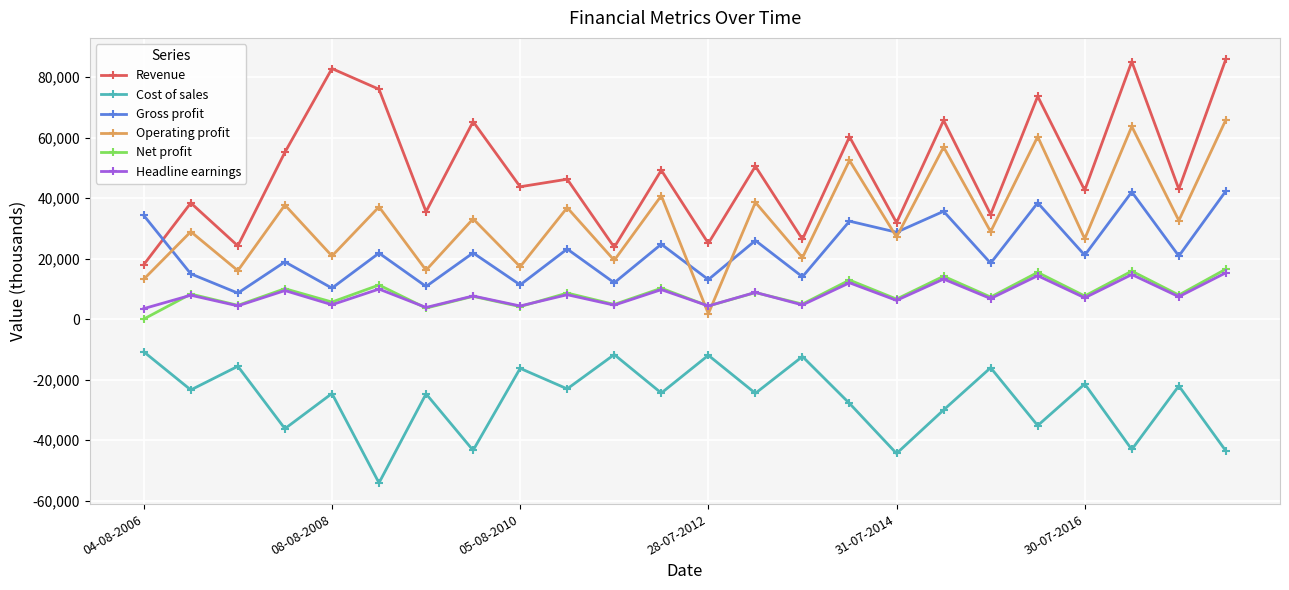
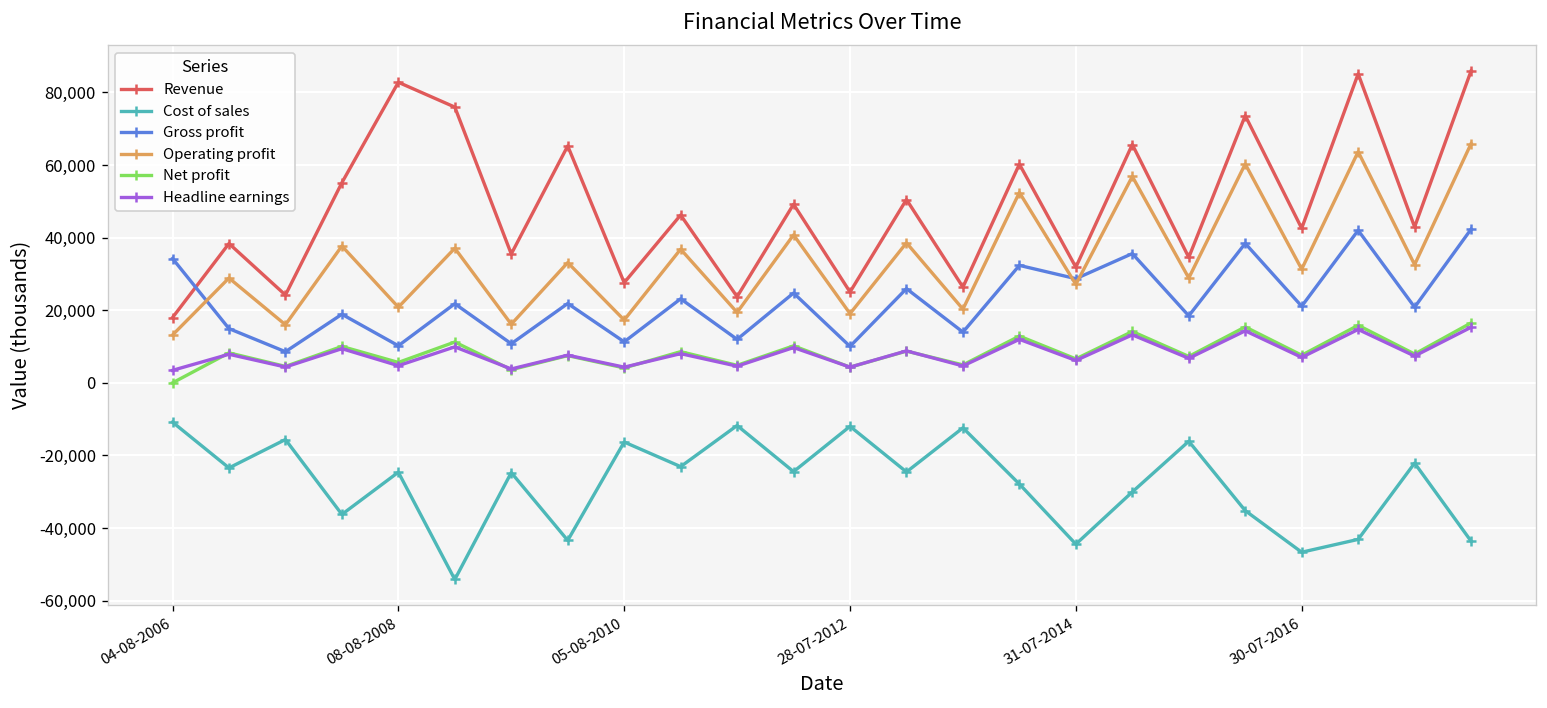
Revenue, 05-08-2010: 44,000 -> 28,000
Gross profit, 28-07-2012: 13,000 -> 10,000
Operating profit, 28-07-2012: 2,000 -> 19,000
Cost of sales, 30-07-2016: -21,000 -> -47,000
Operating profit, 30-07-2016: 27,000 -> 31,000
